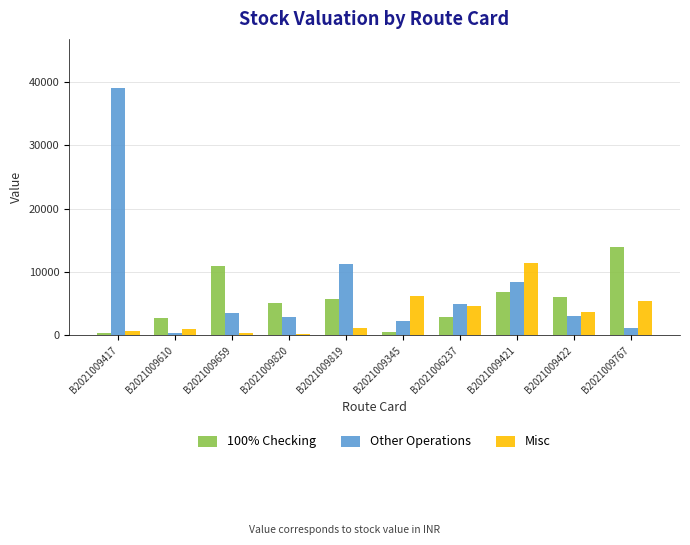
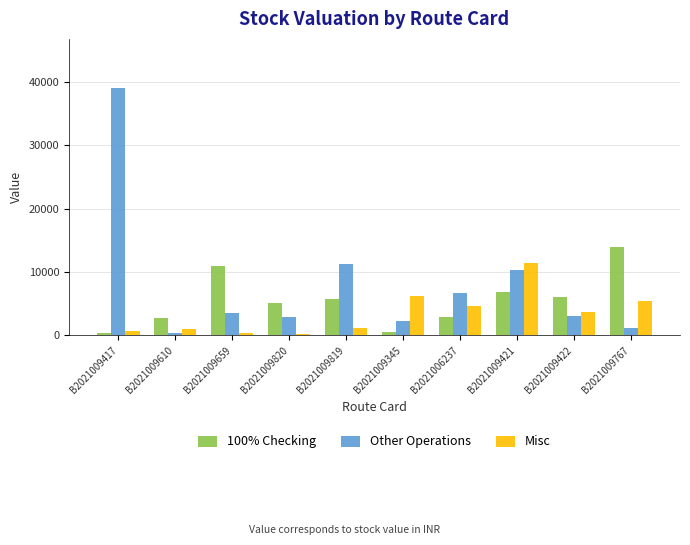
Other Operations, B2021006237: 5000 -> 7000
Other Operations, B2021009421: 8000 -> 10000
